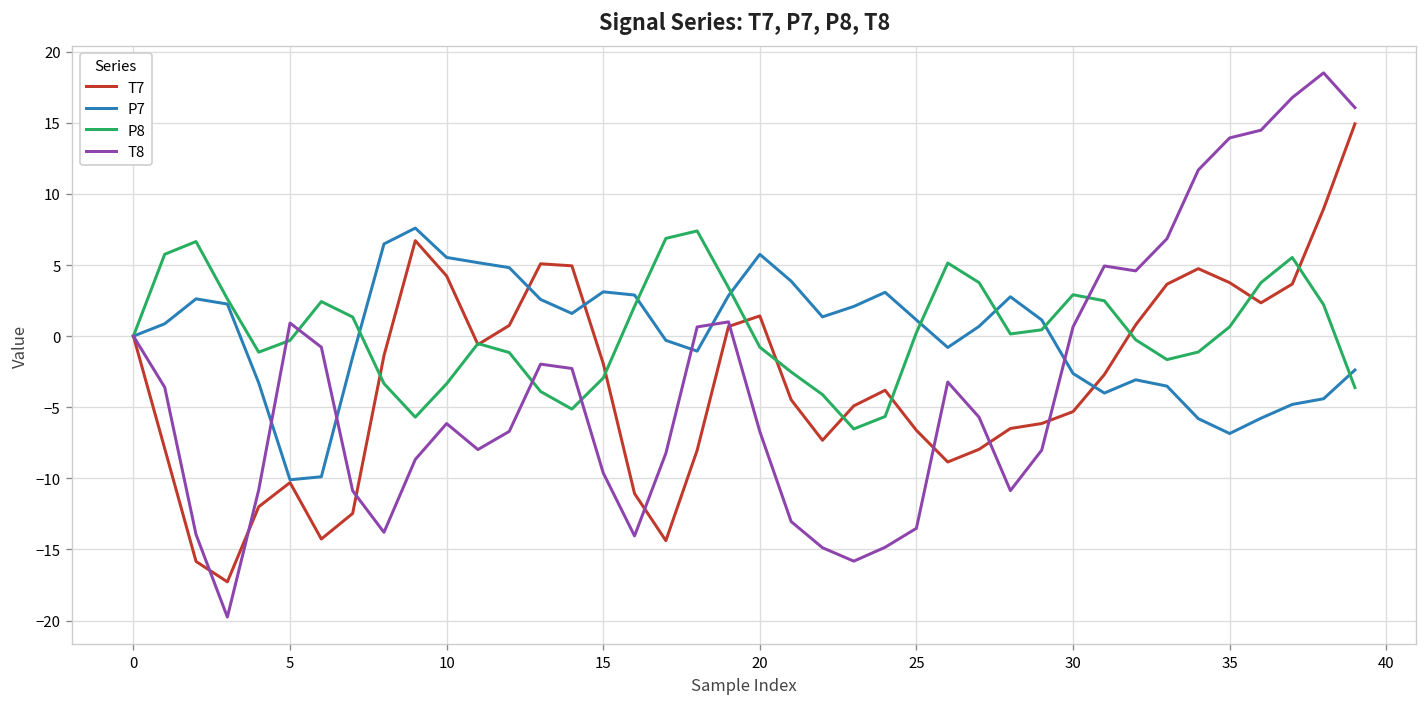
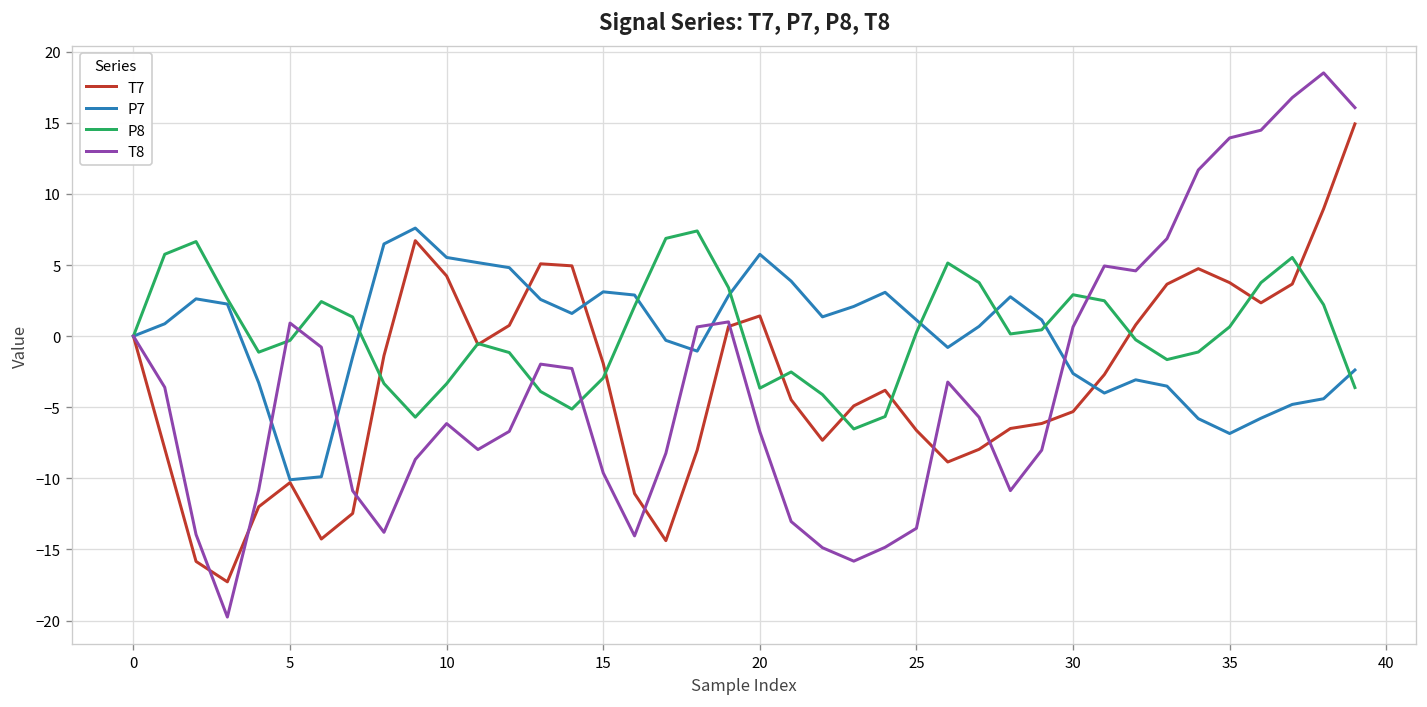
P8, 20: -0.8 -> -3.7
